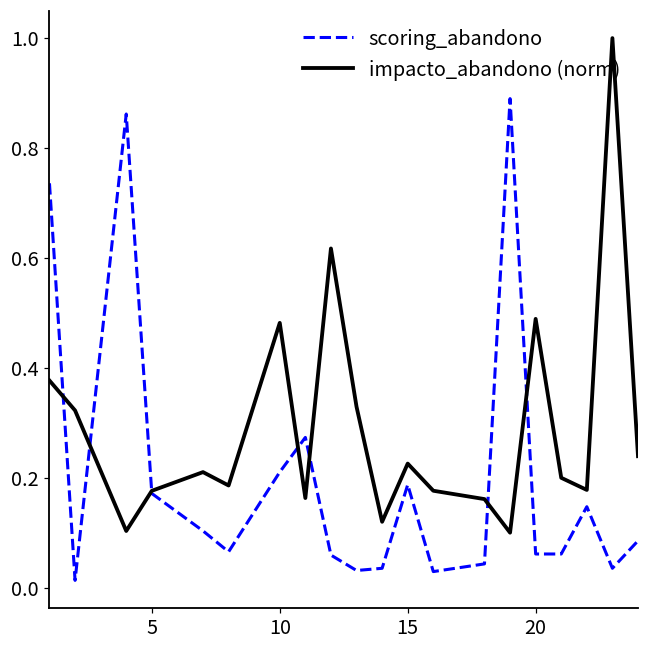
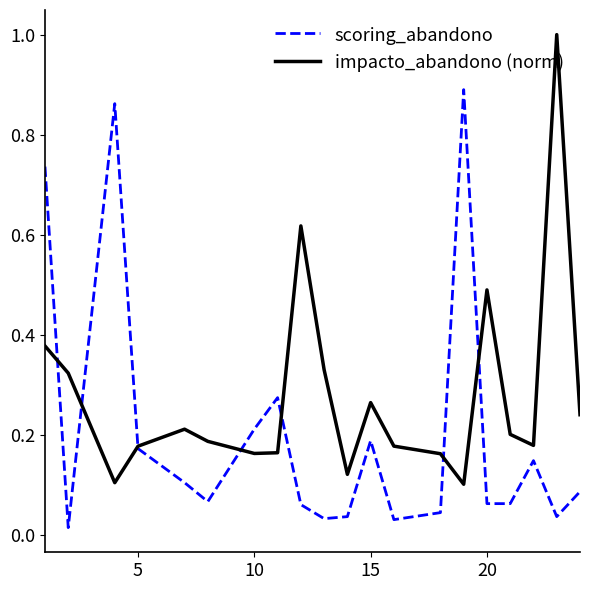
impacto_abandono (norm), 10: 0.48 -> 0.16
impacto_abandono (norm), 15: 0.23 -> 0.26
